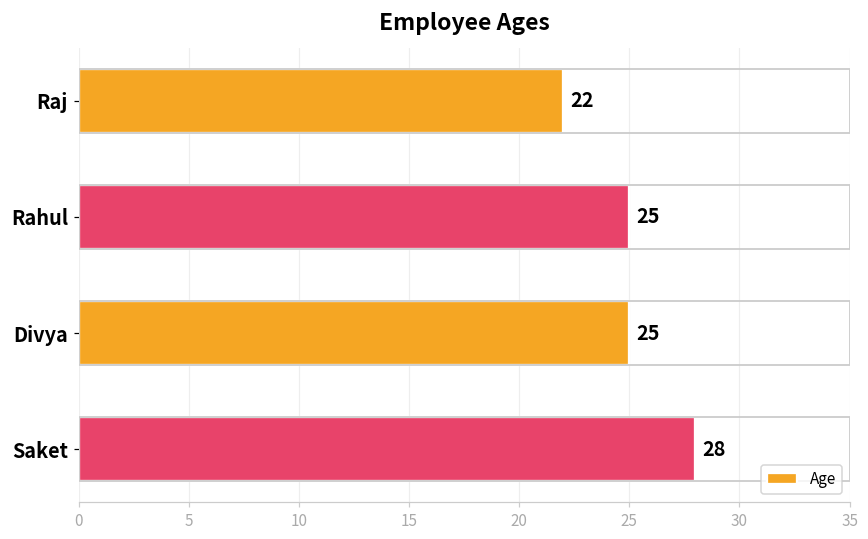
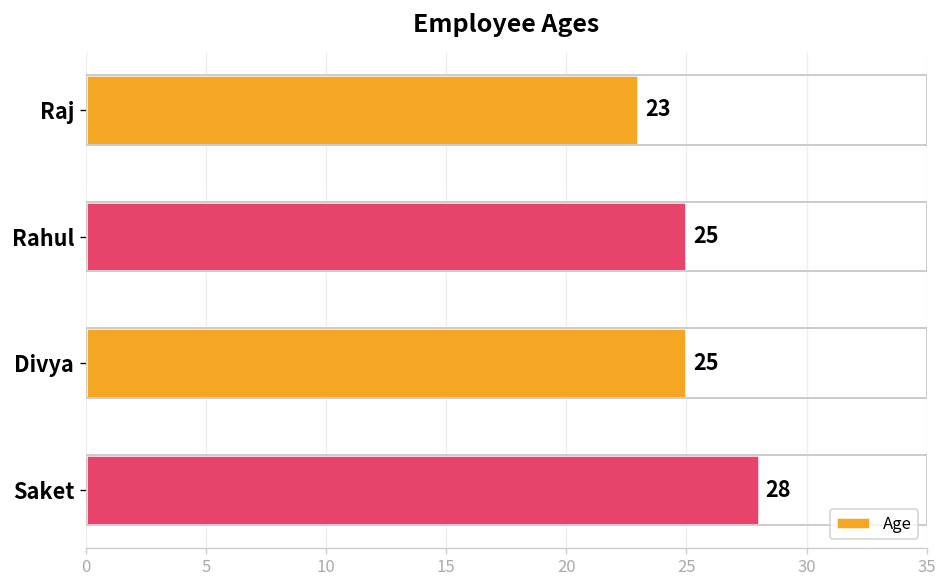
Raj: 22 -> 23
